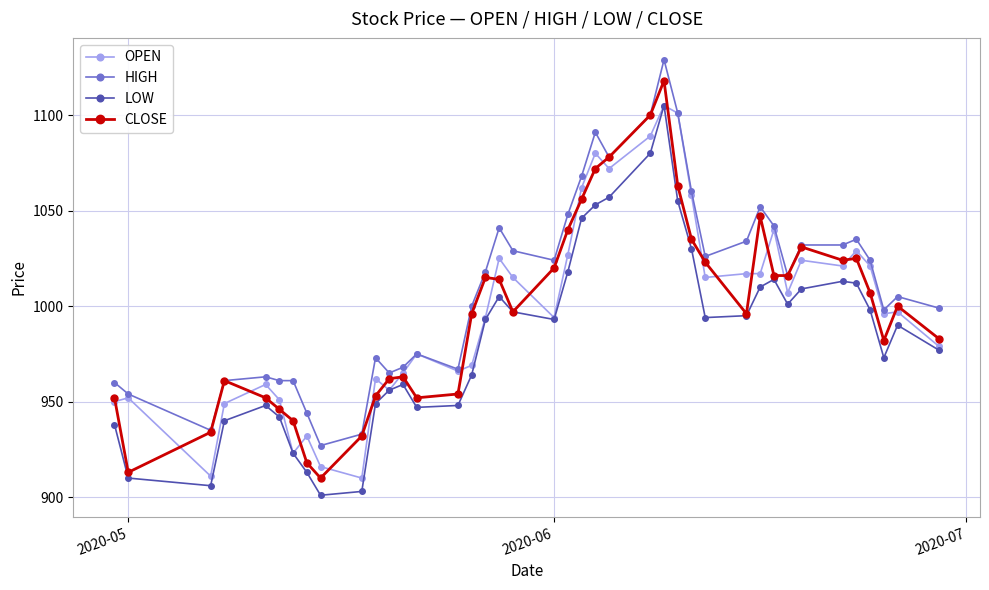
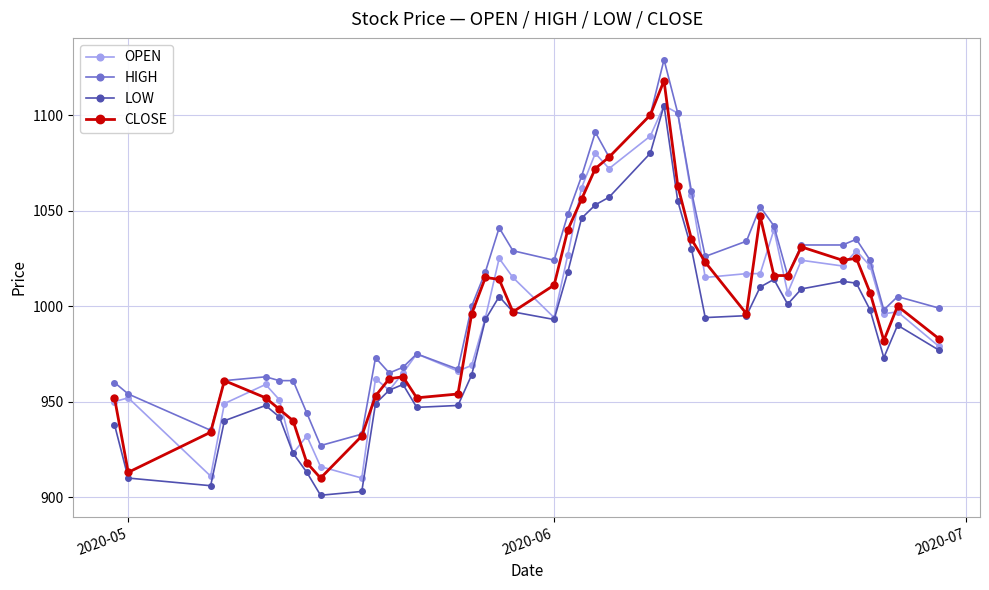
CLOSE, 2020-06: 1020 -> 1011
